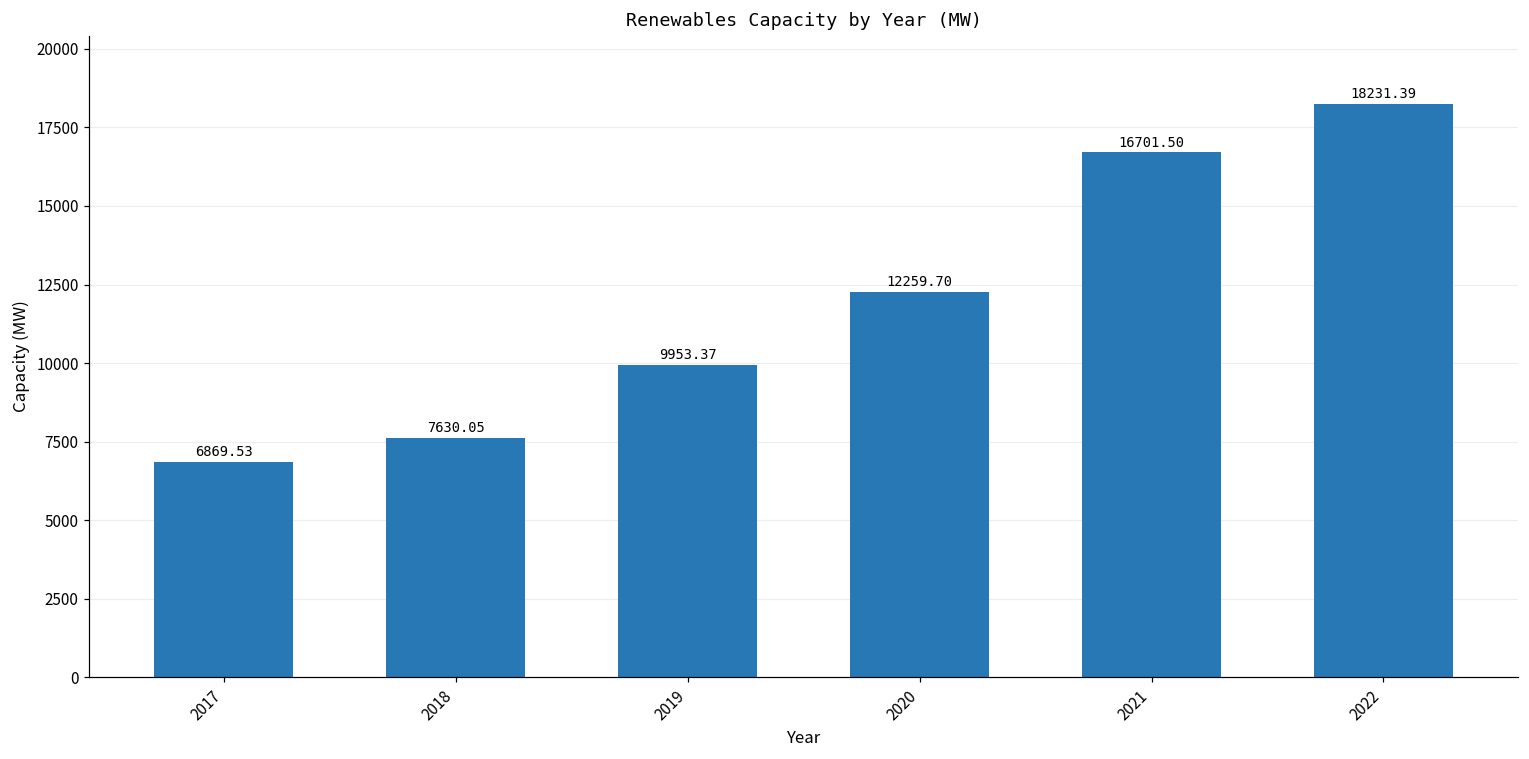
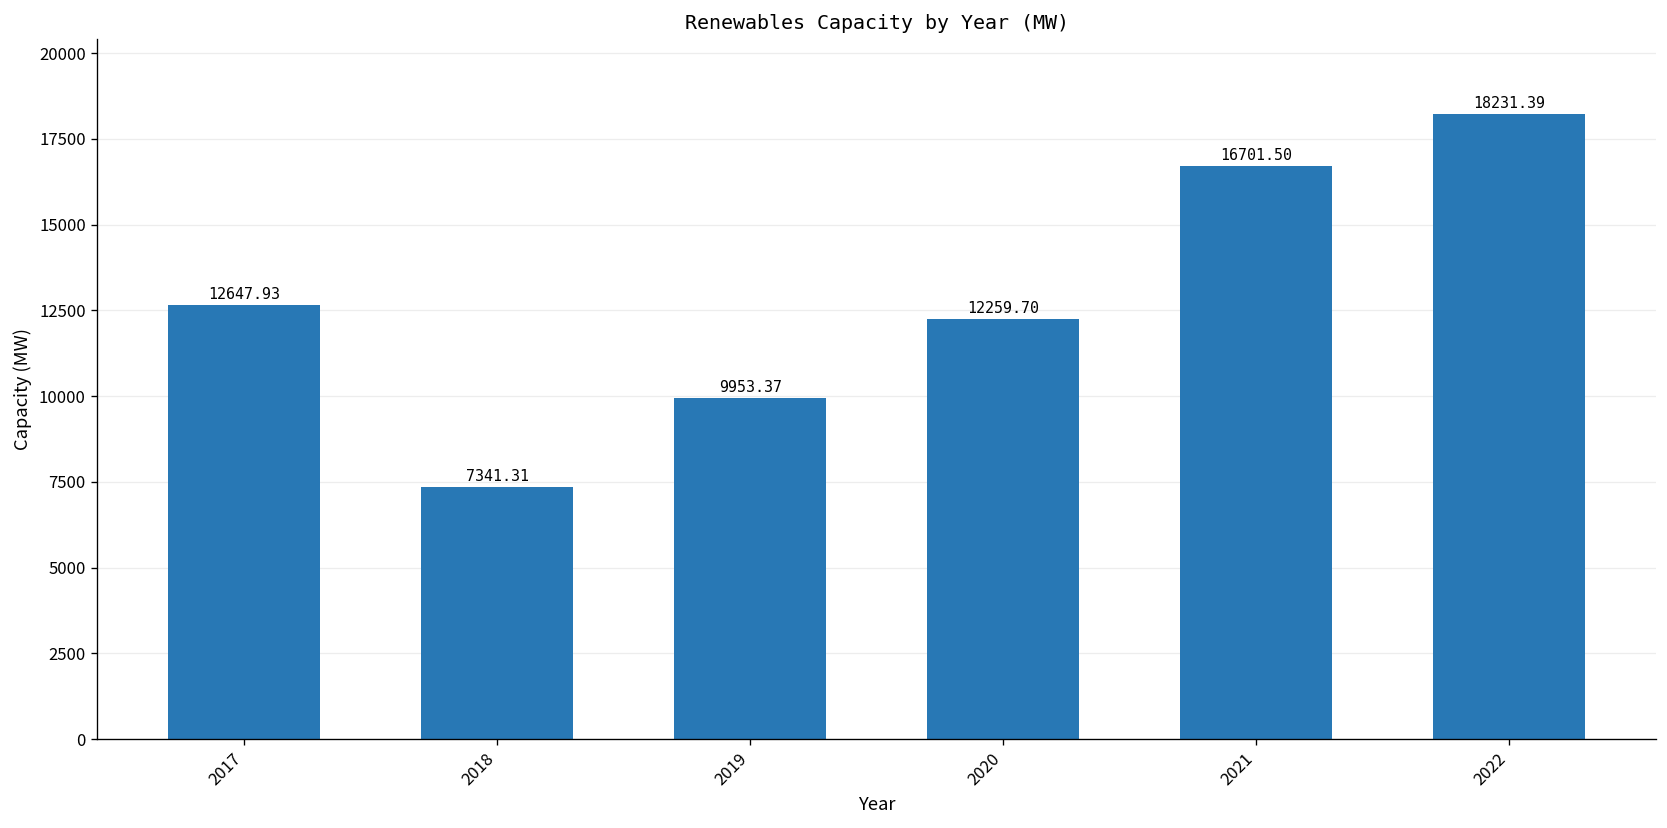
2017: 6869.53 -> 12647.93
2018: 7630.05 -> 7341.31
